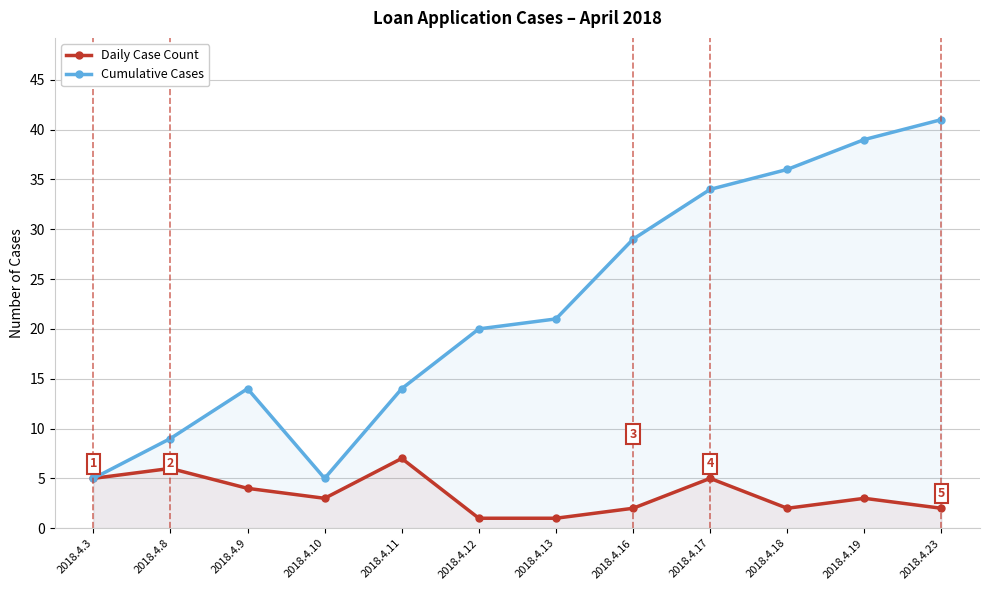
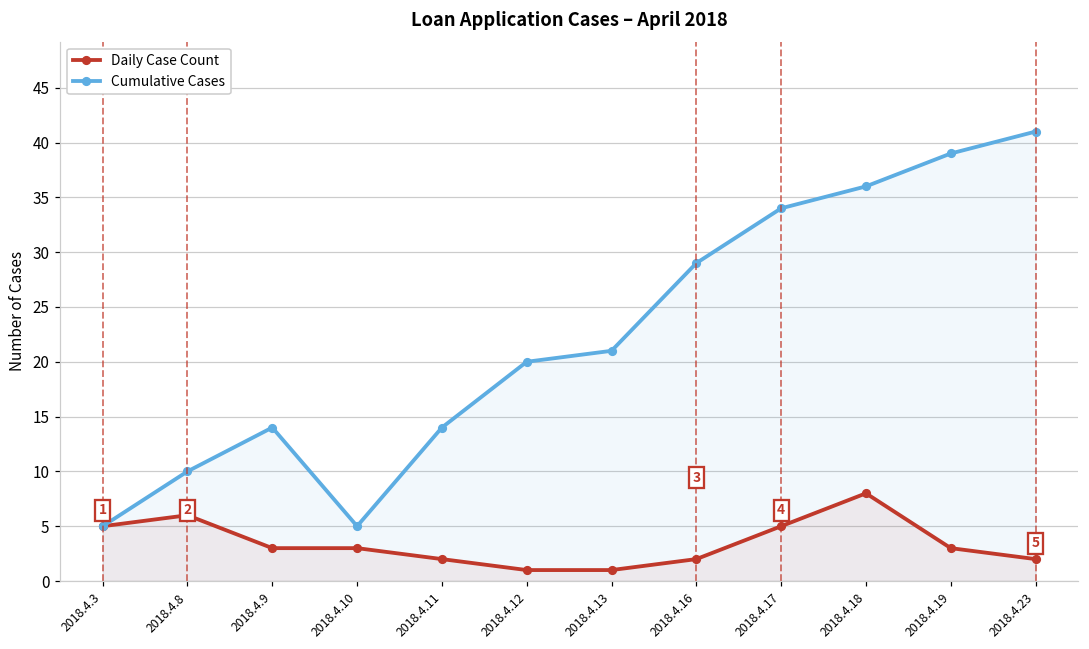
Cumulative Cases, 2018.4.8: 9 -> 10
Daily Case Count, 2018.4.9: 4 -> 3
Daily Case Count, 2018.4.11: 7 -> 2
Daily Case Count, 2018.4.18: 2 -> 8
